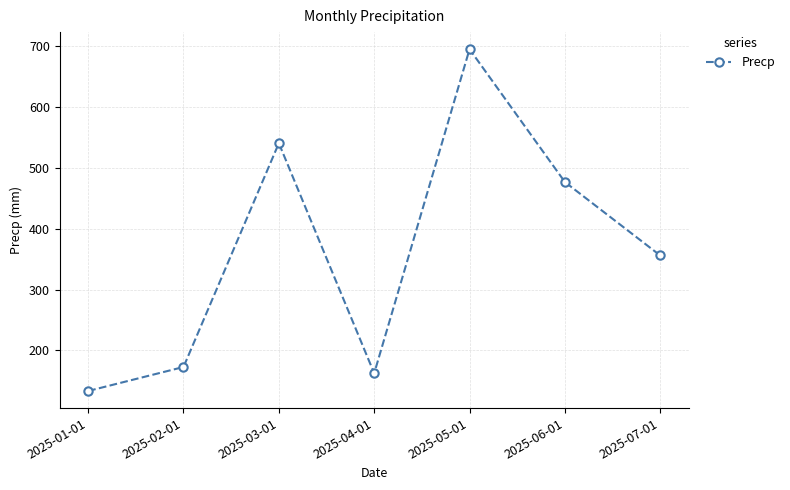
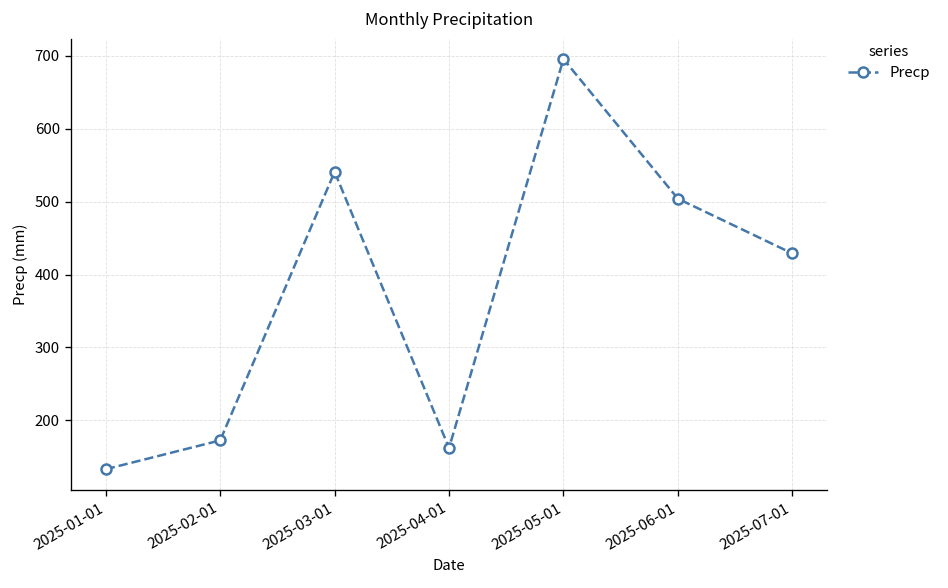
2025-06-01: 480 -> 500
2025-07-01: 360 -> 430
